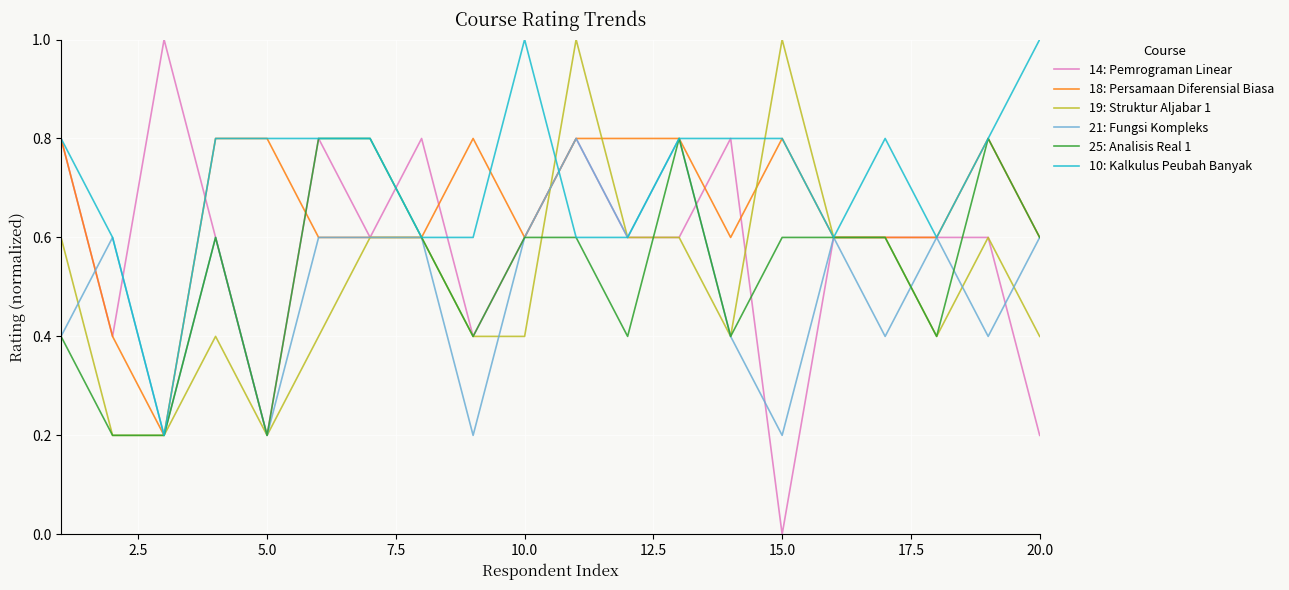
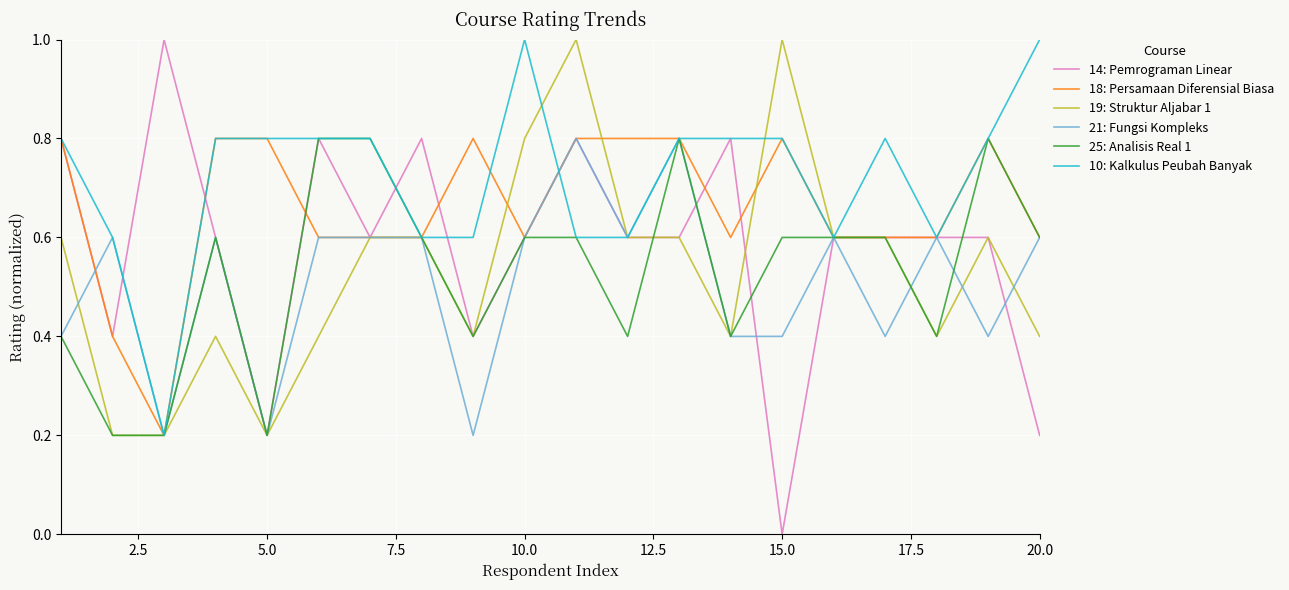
19: Struktur Aljabar 1, 10.0: 0.40 -> 0.80
21: Fungsi Kompleks, 15.0: 0.20 -> 0.40
